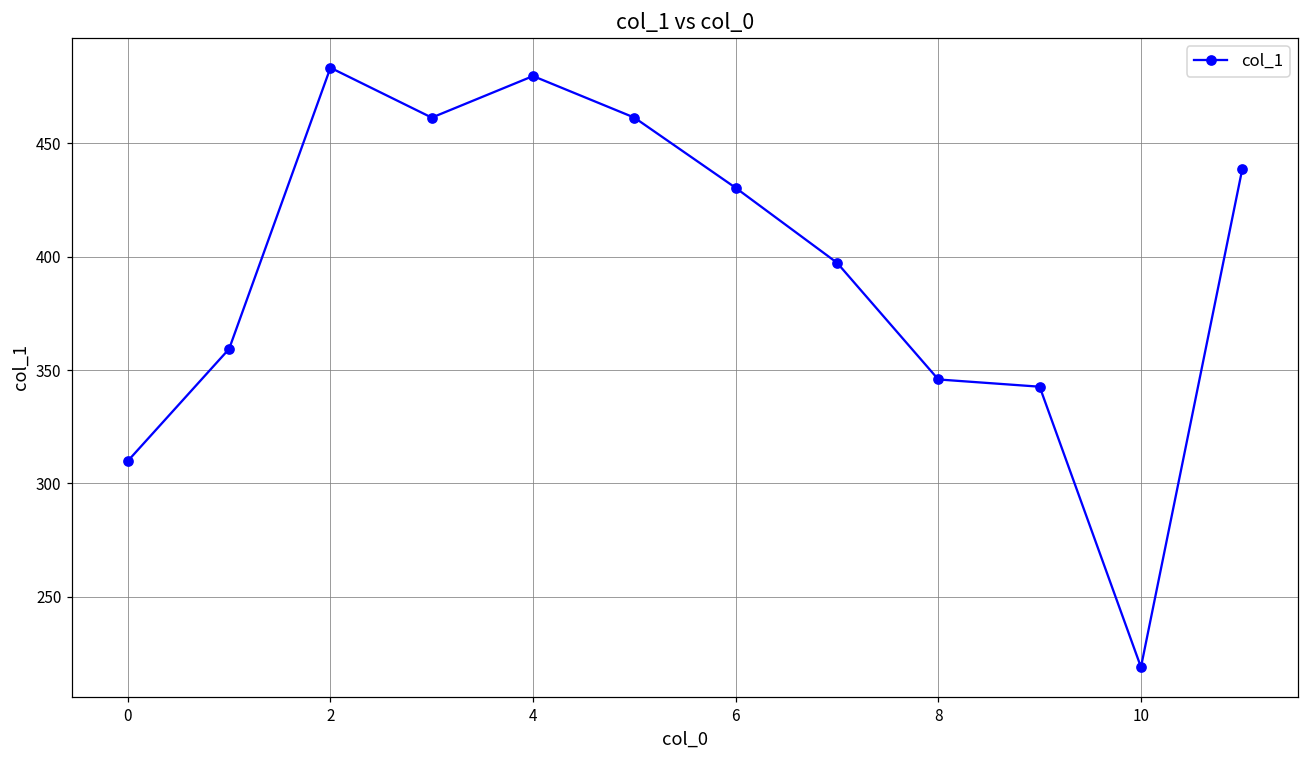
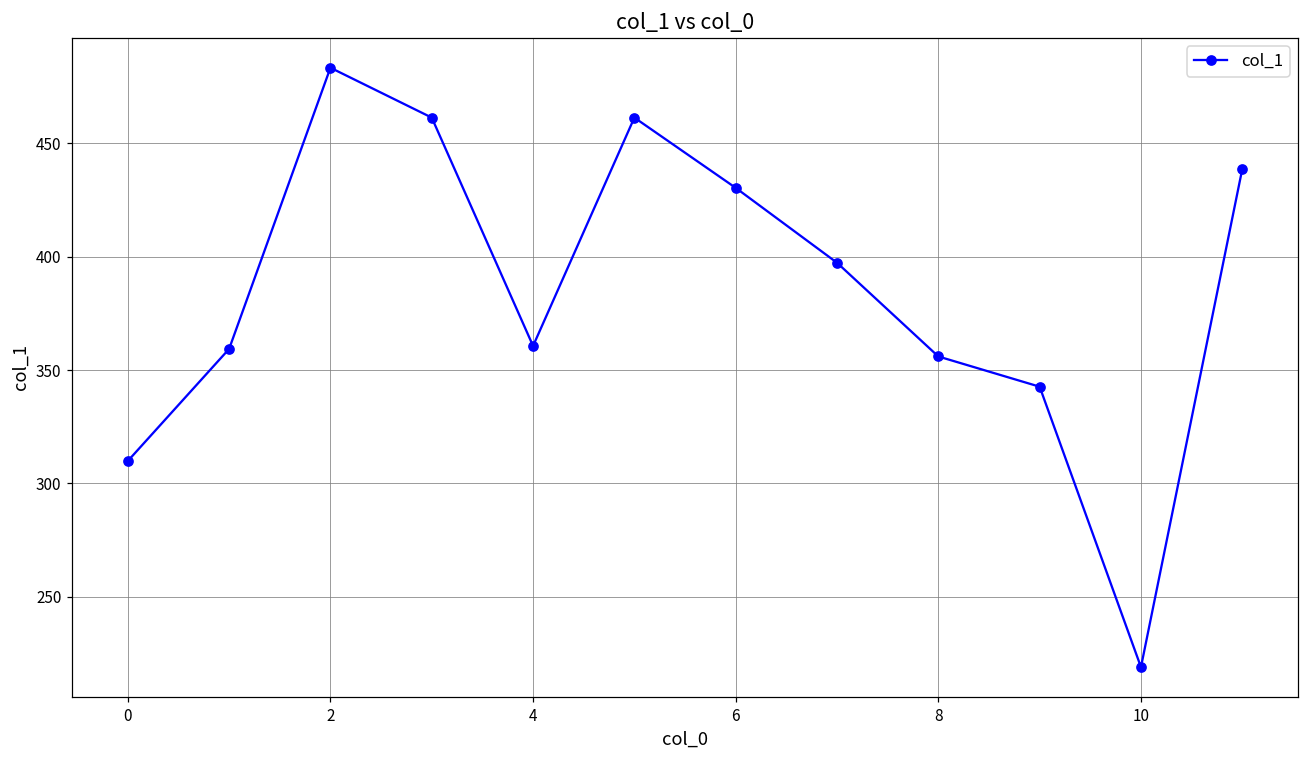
4: 480 -> 361
8: 346 -> 356
